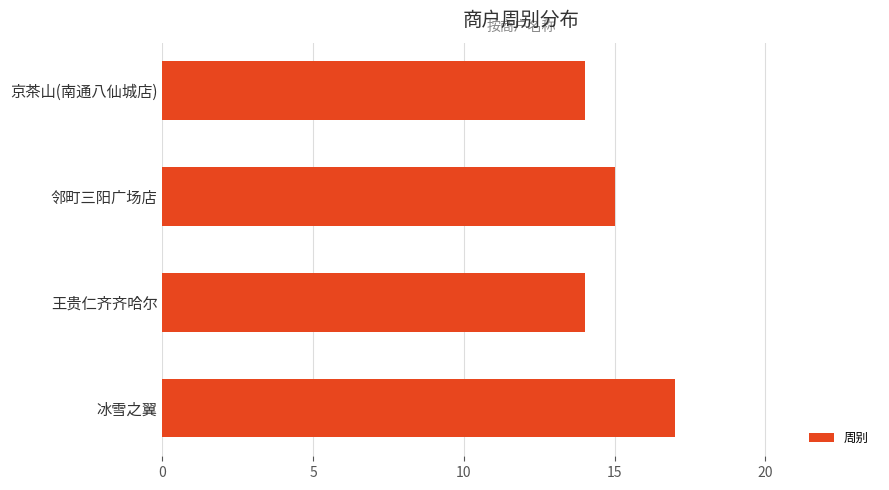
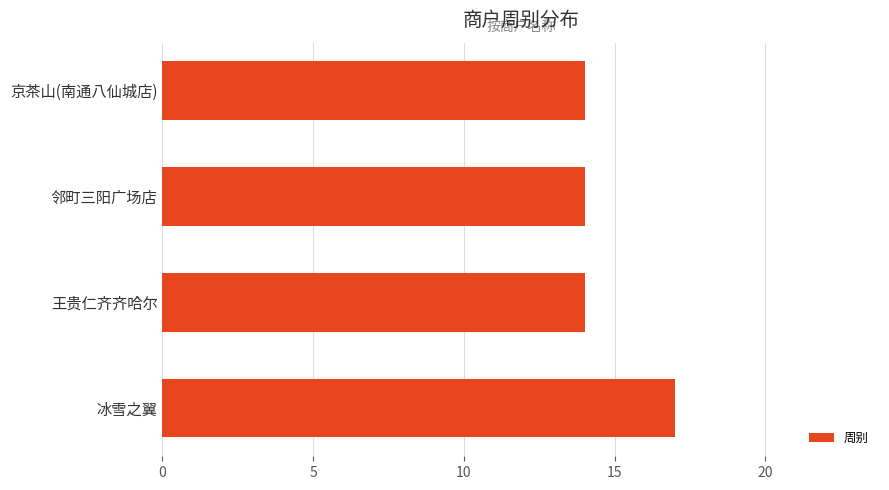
邻町三阳广场店: 15 -> 14
